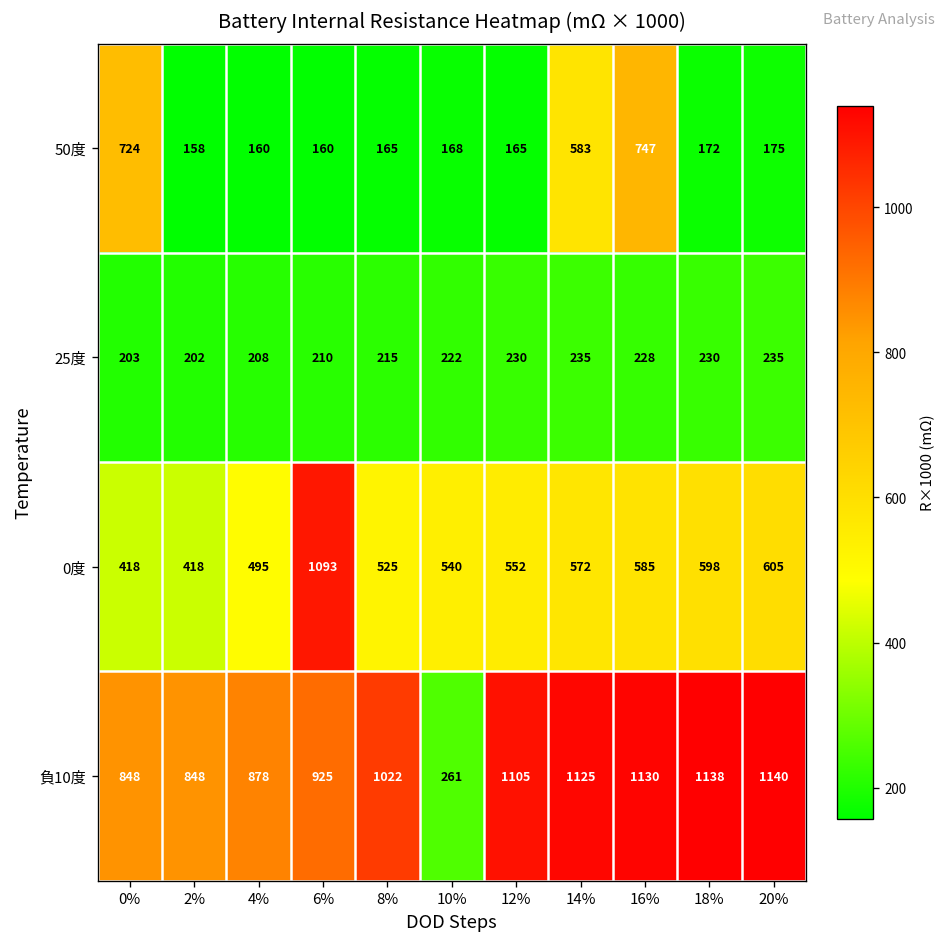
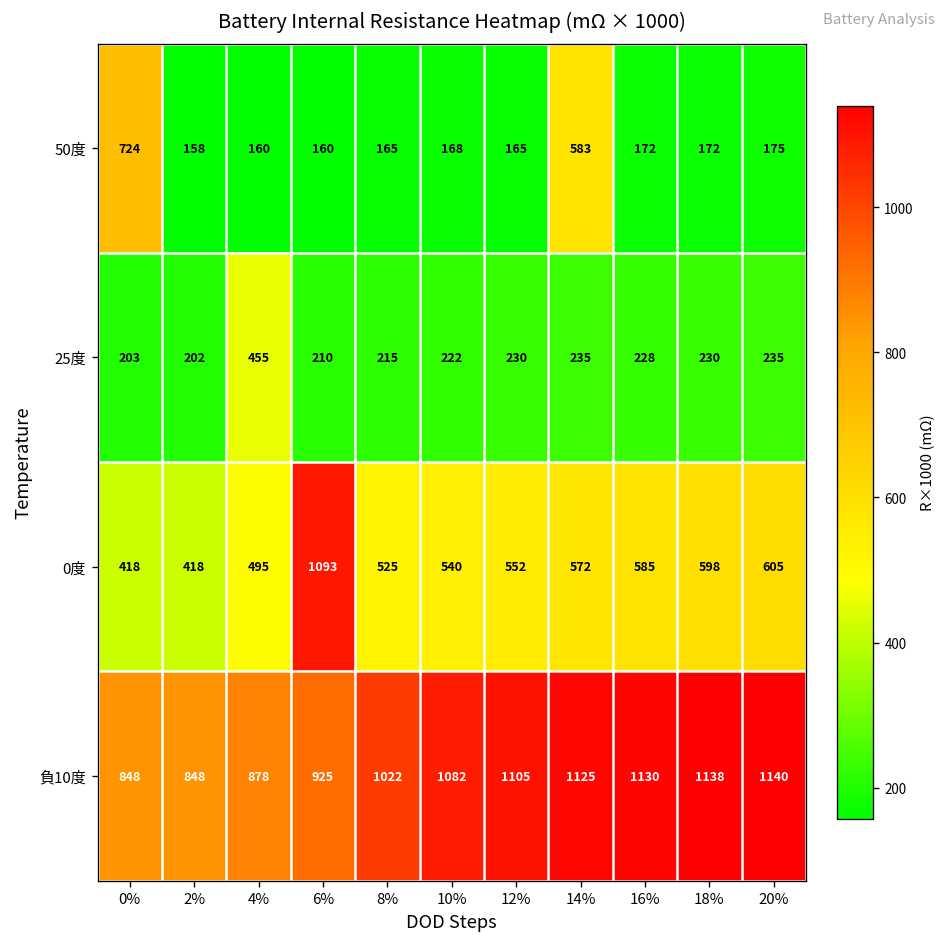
50度, 16%: 747 -> 172
25度, 4%: 208 -> 455
負10度, 10%: 261 -> 1082
